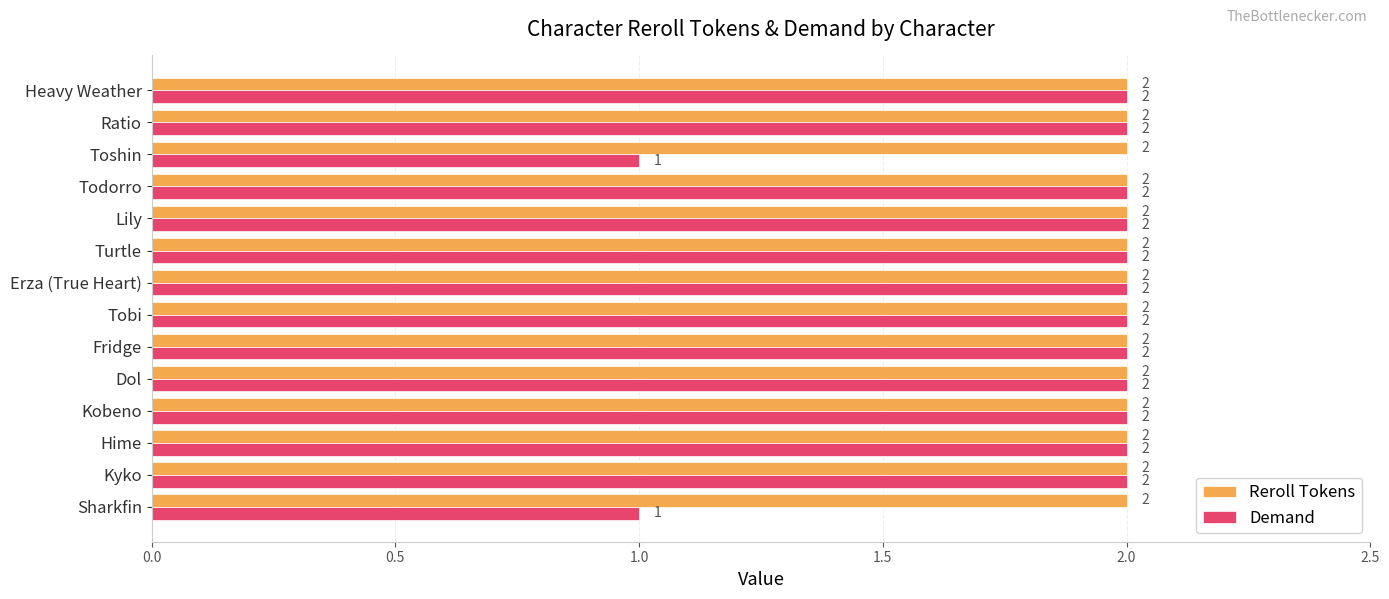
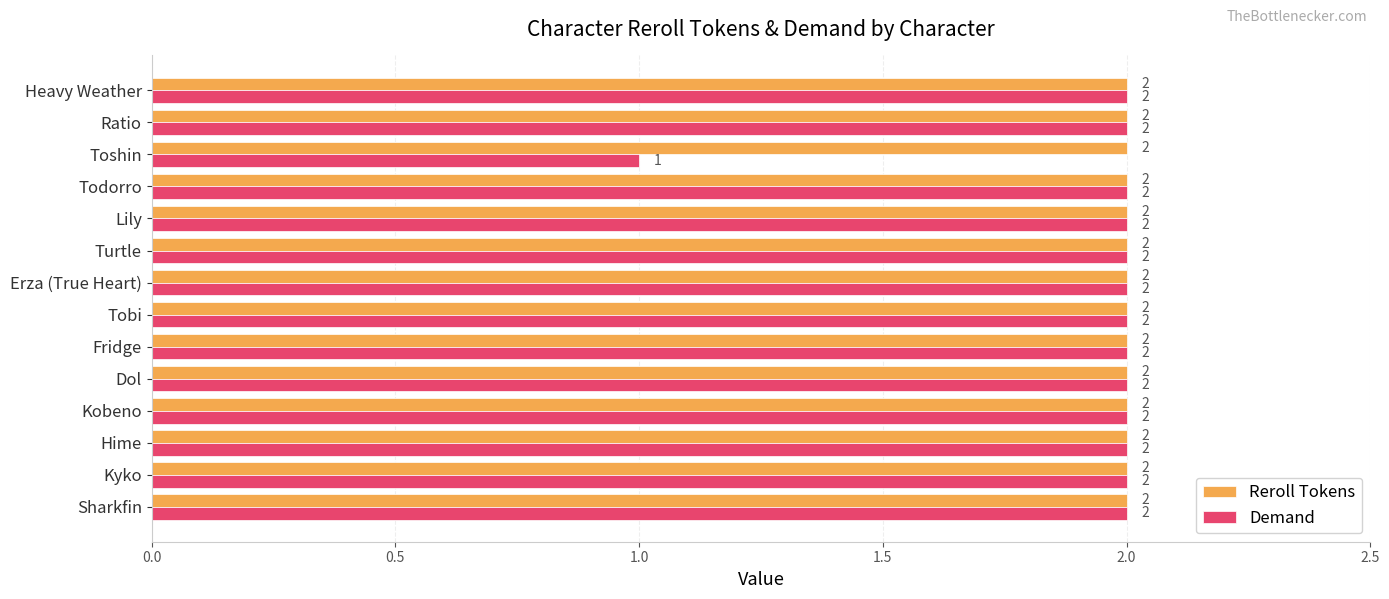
Demand, Sharkfin: 1 -> 2
